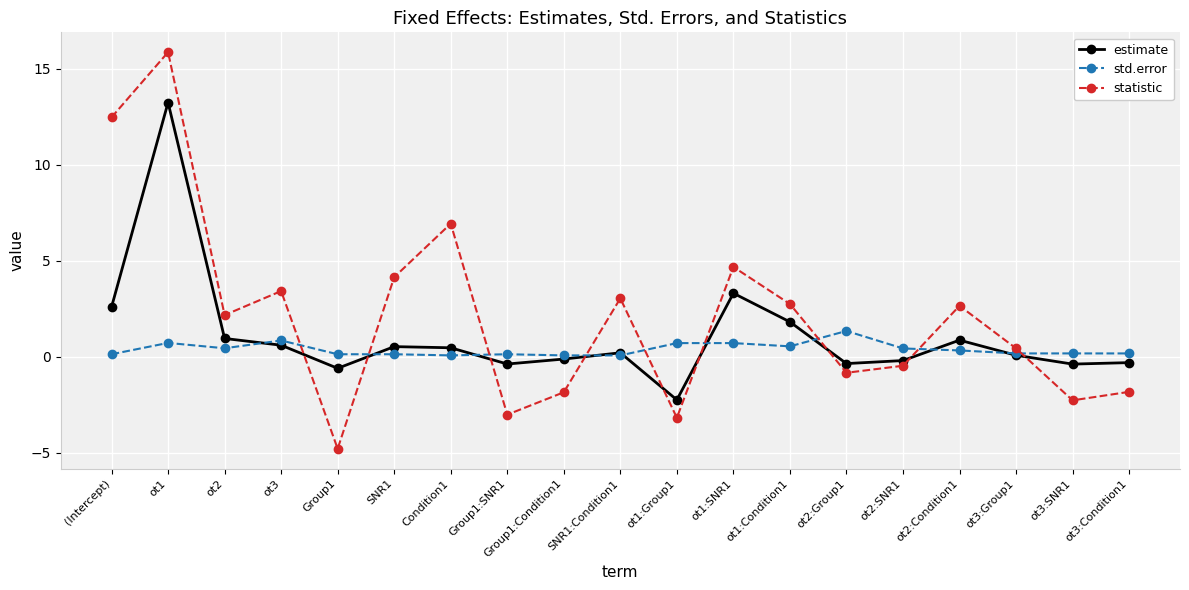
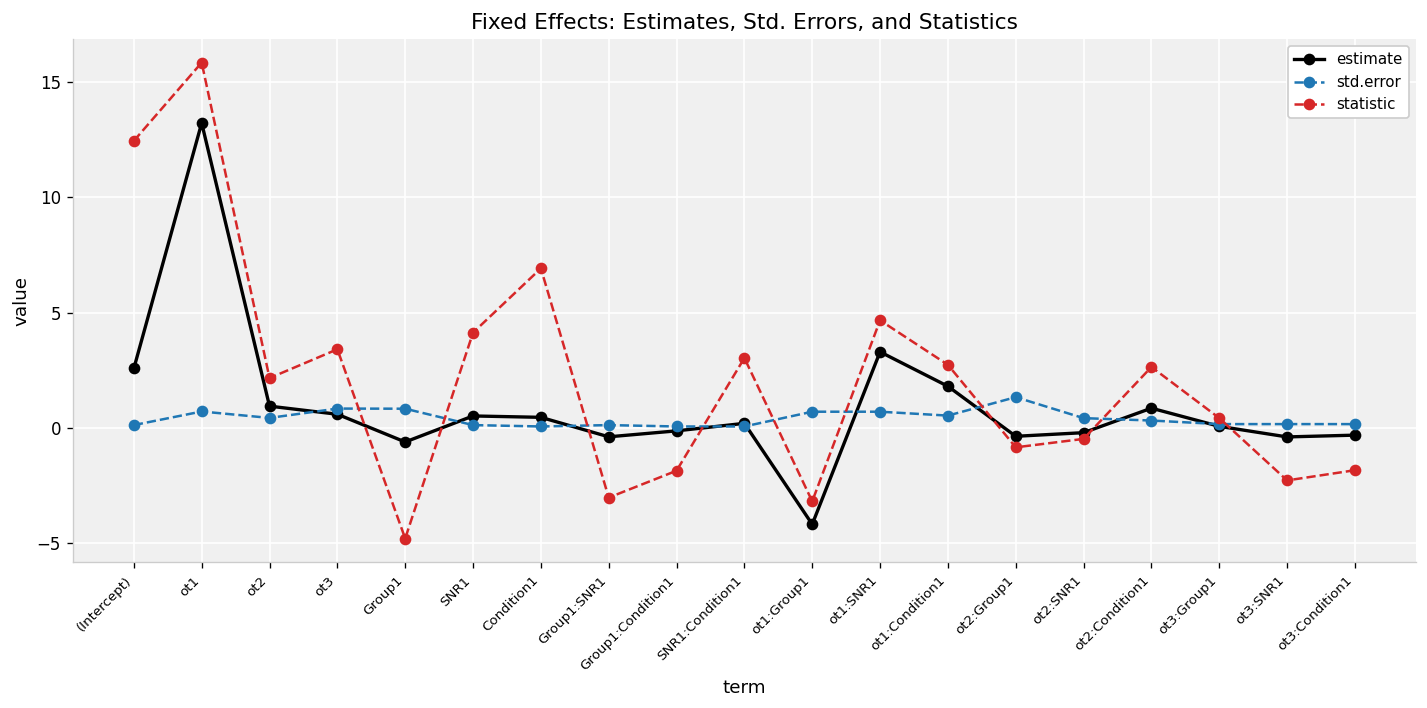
std.error, Group1: 0.1 -> 0.8
estimate, ot1:Group1: -2.2 -> -4.2
